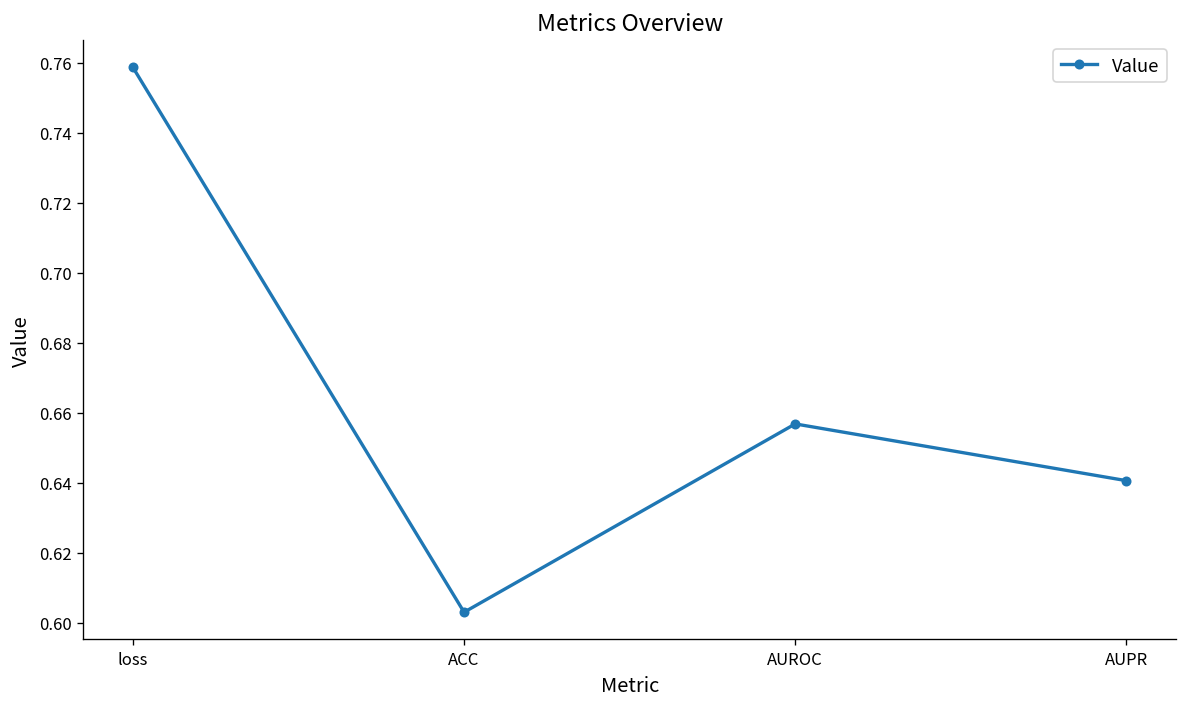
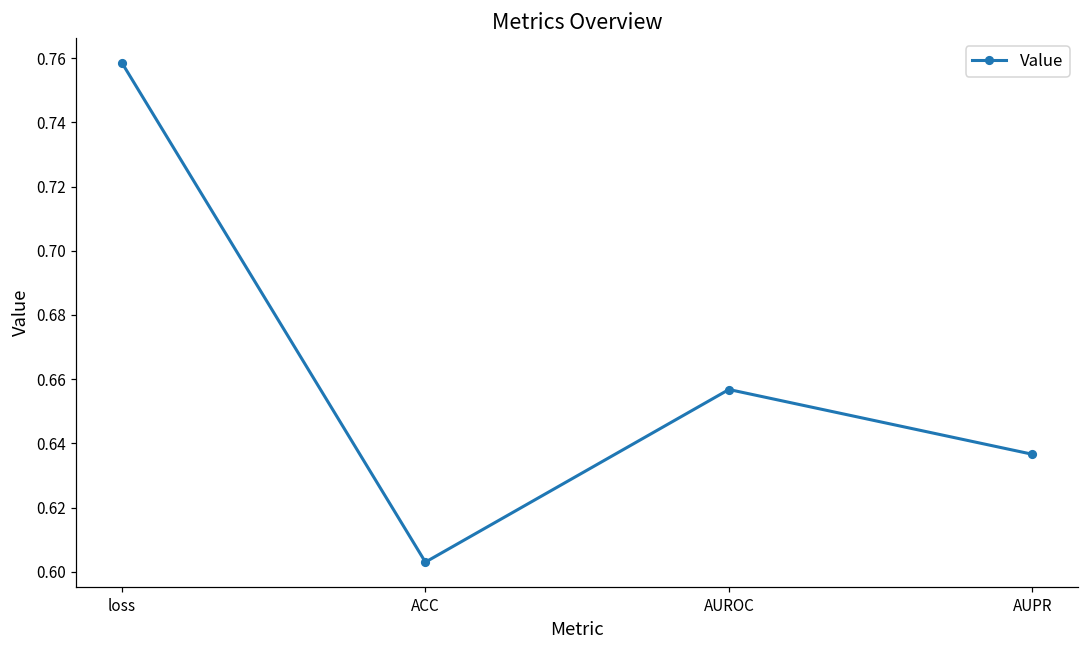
AUPR: 0.641 -> 0.637
